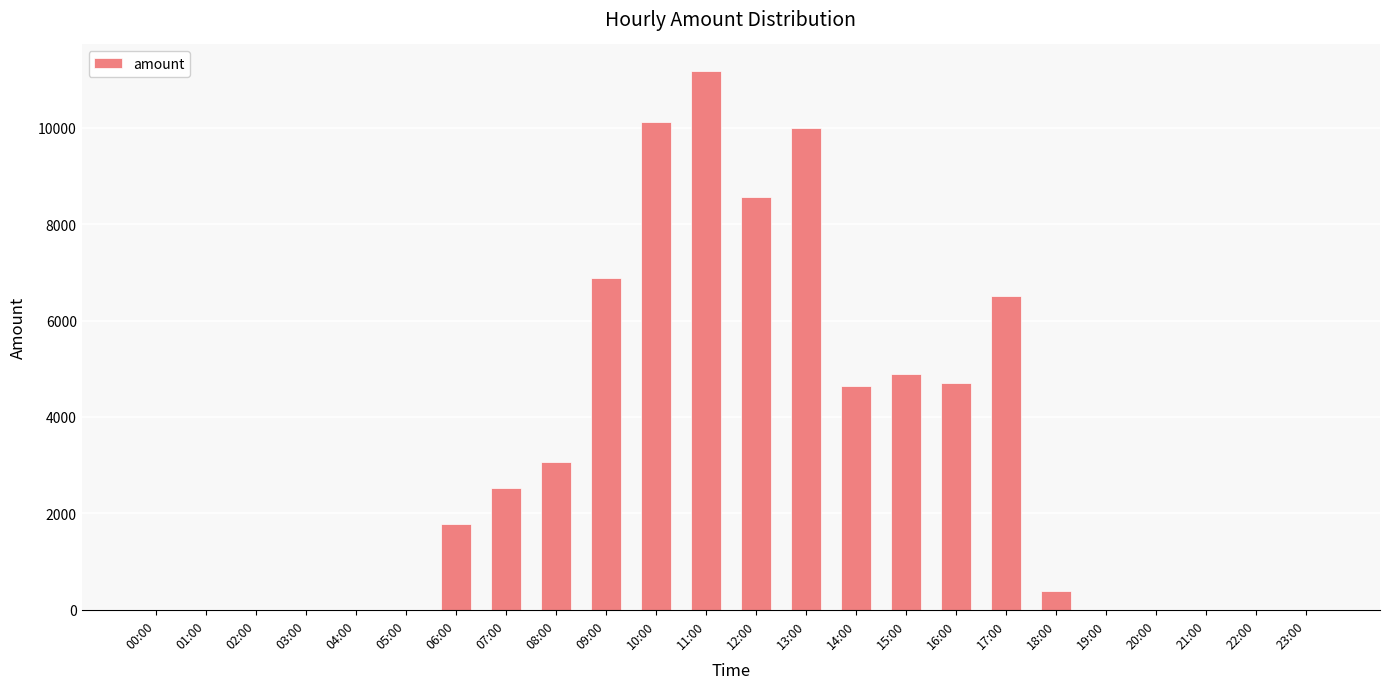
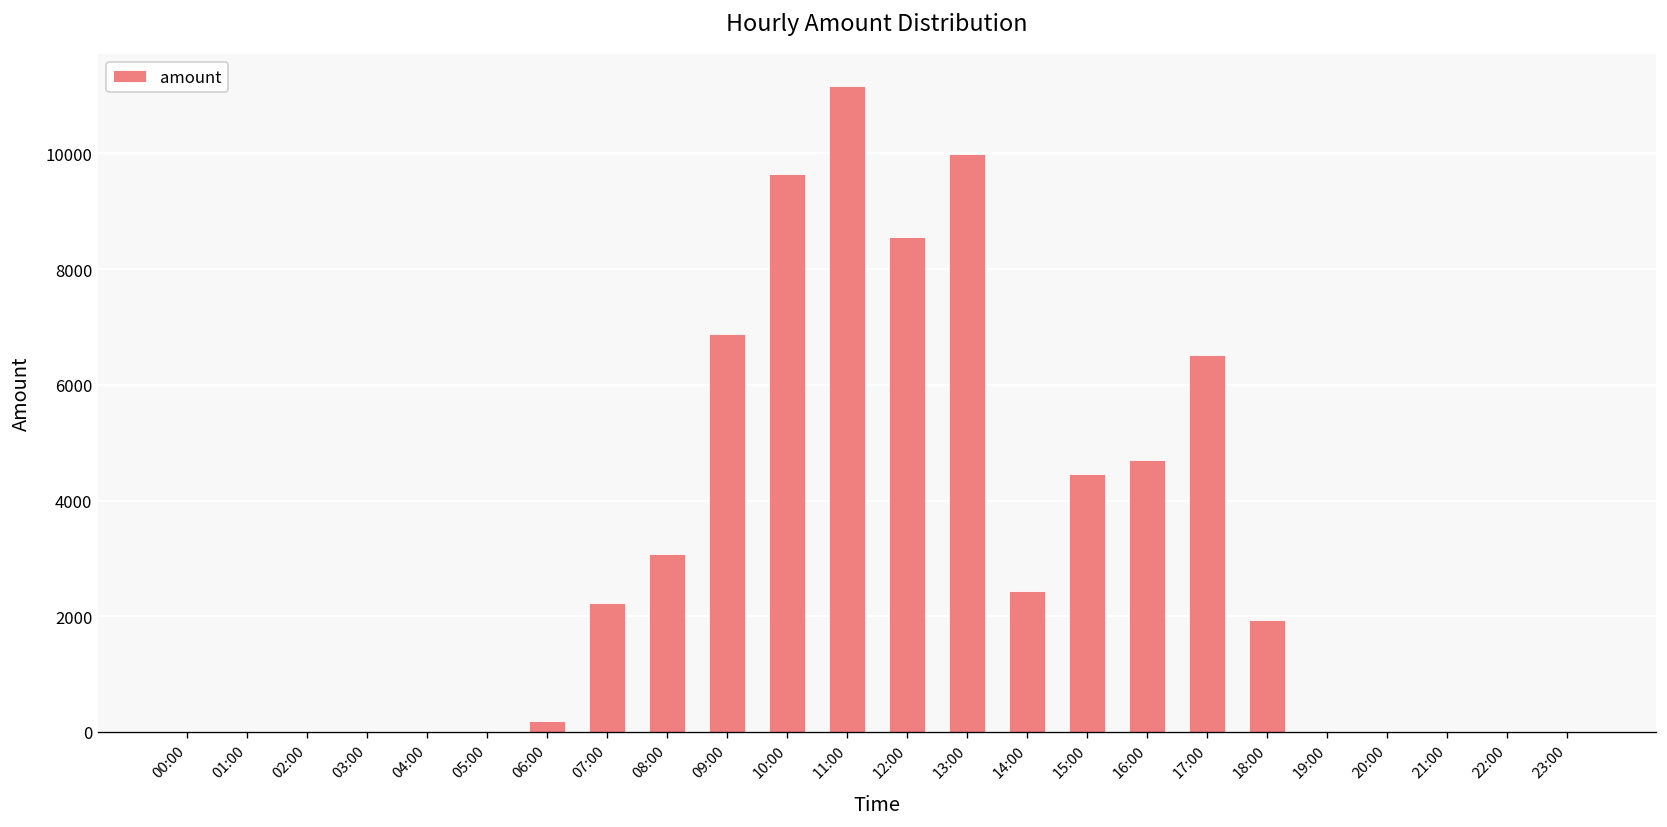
06:00: 1800 -> 200
07:00: 2500 -> 2200
10:00: 10100 -> 9600
14:00: 4600 -> 2400
15:00: 4900 -> 4500
18:00: 400 -> 1900
